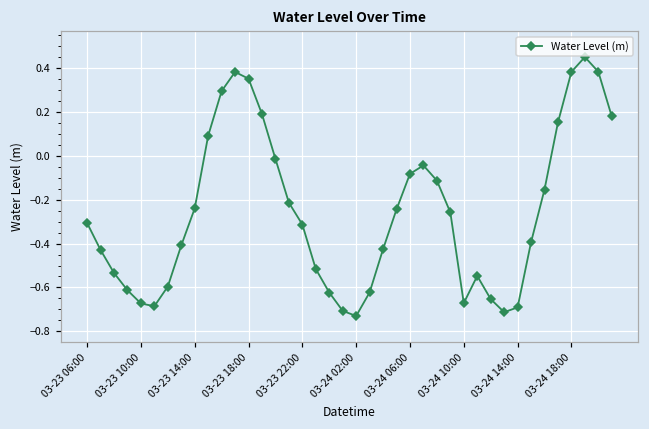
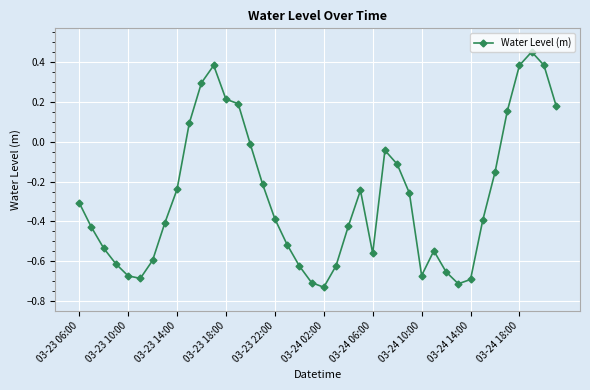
03-23 18:00: 0.35 -> 0.21
03-23 22:00: -0.31 -> -0.39
03-24 06:00: -0.08 -> -0.56
